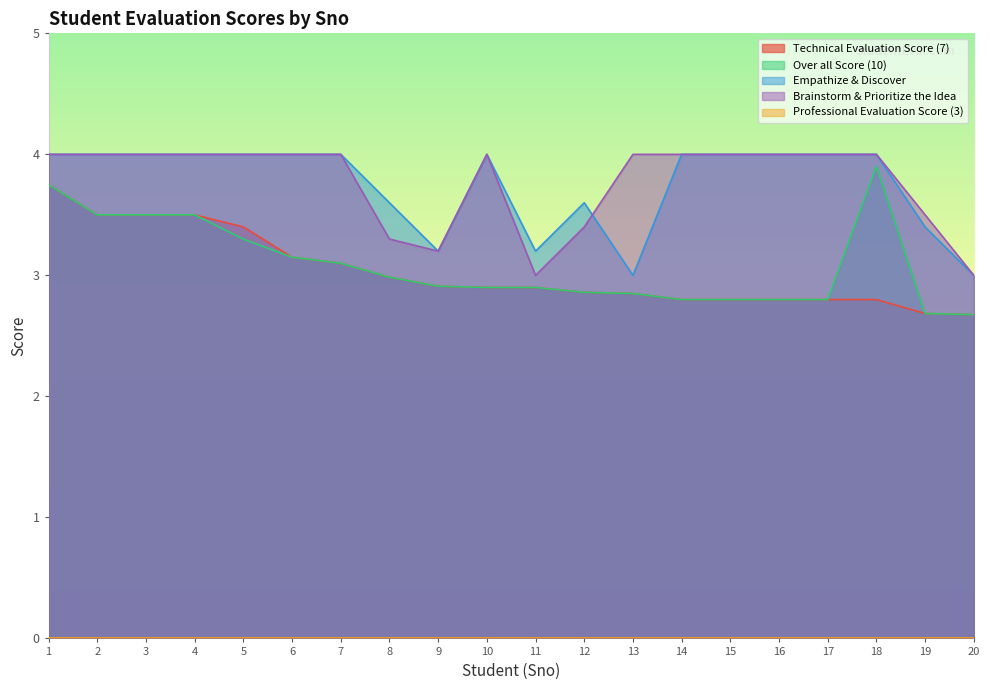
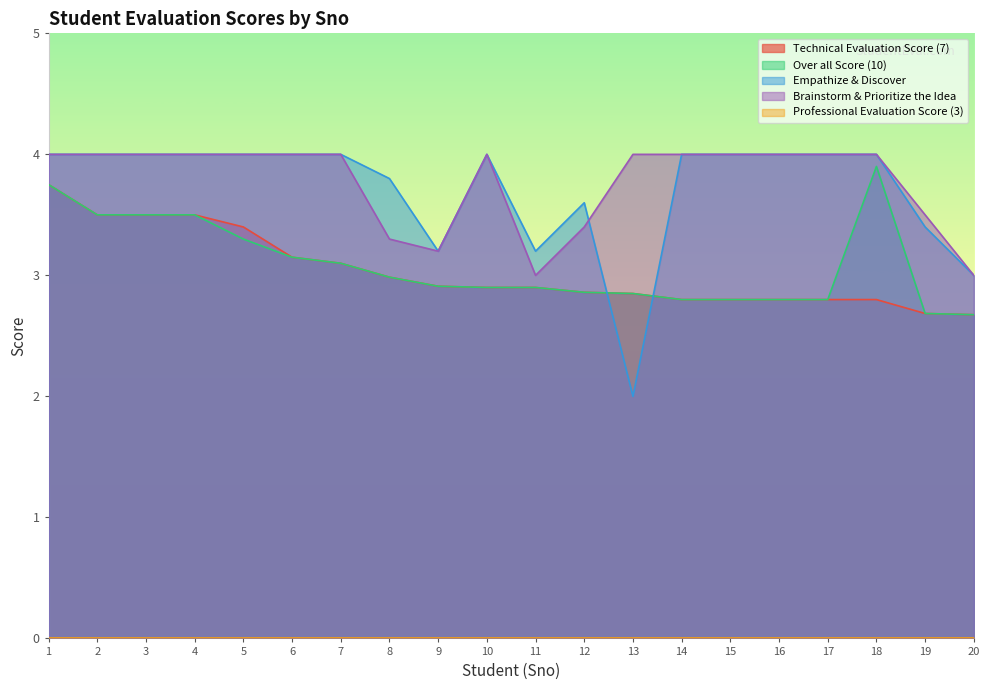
Empathize & Discover, 8: 3.6 -> 3.8
Empathize & Discover, 13: 3 -> 2
